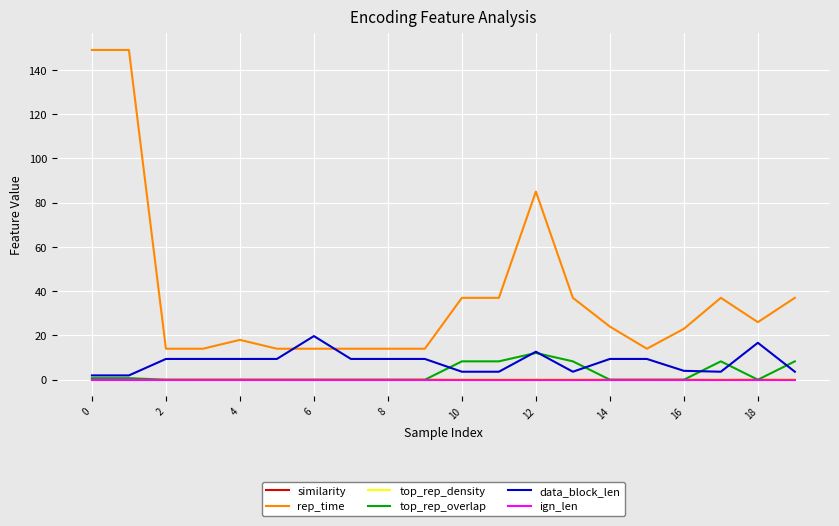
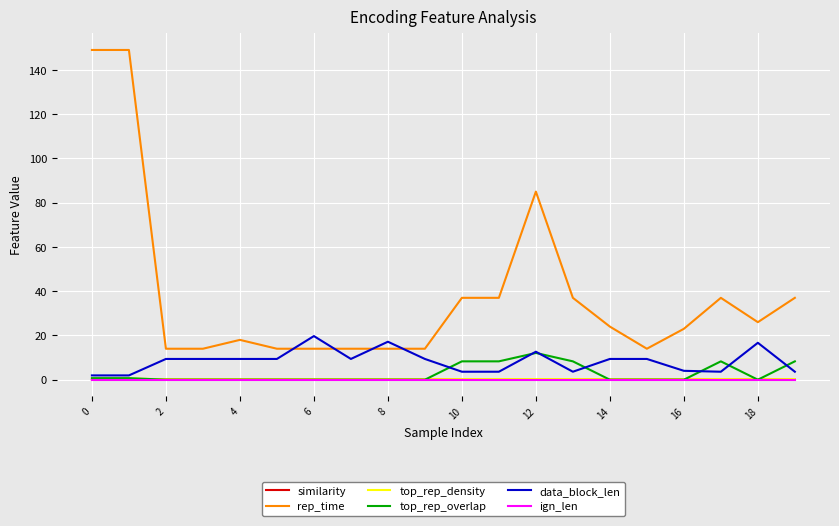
data_block_len, 8: 9 -> 17
